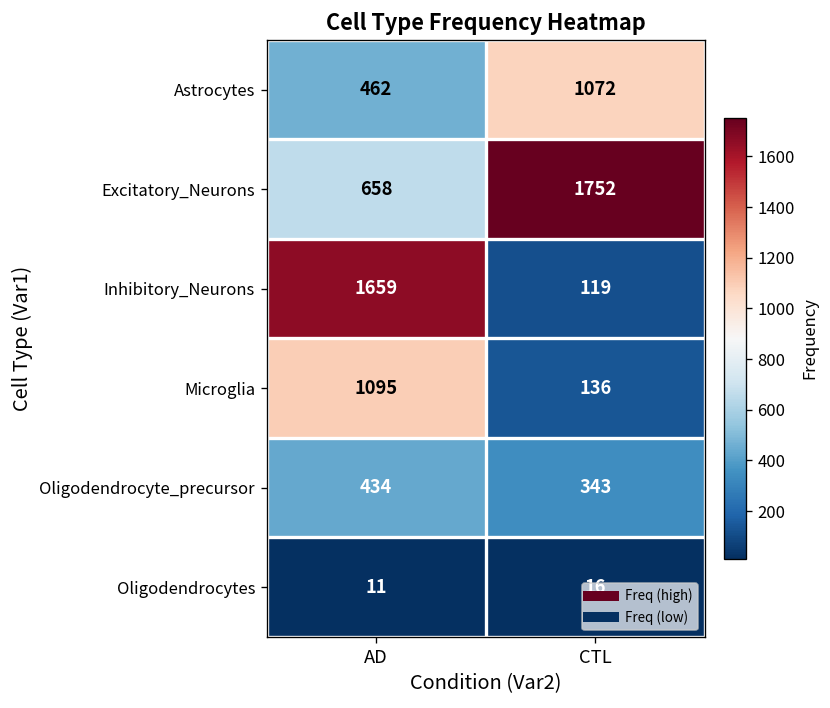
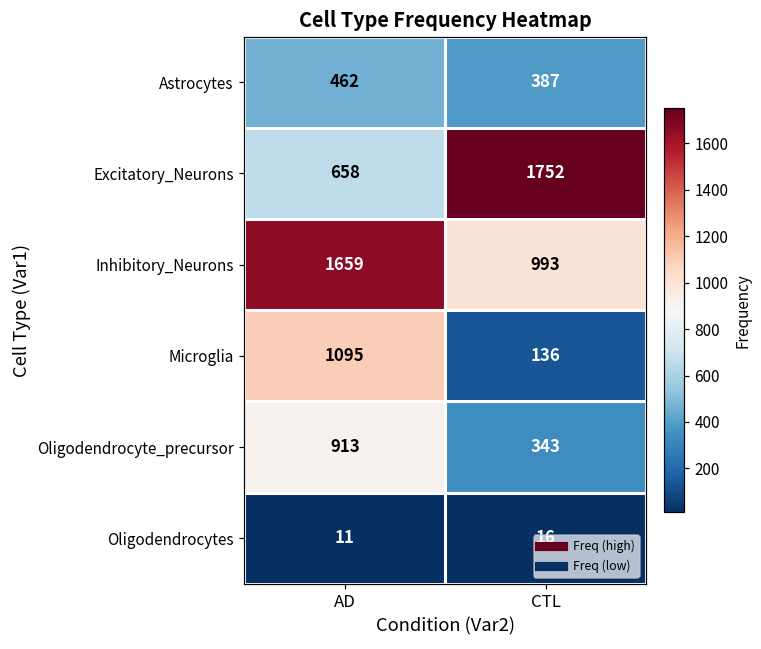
Astrocytes, CTL: 1072 -> 387
Inhibitory_Neurons, CTL: 119 -> 993
Oligodendrocyte_precursor, AD: 434 -> 913
